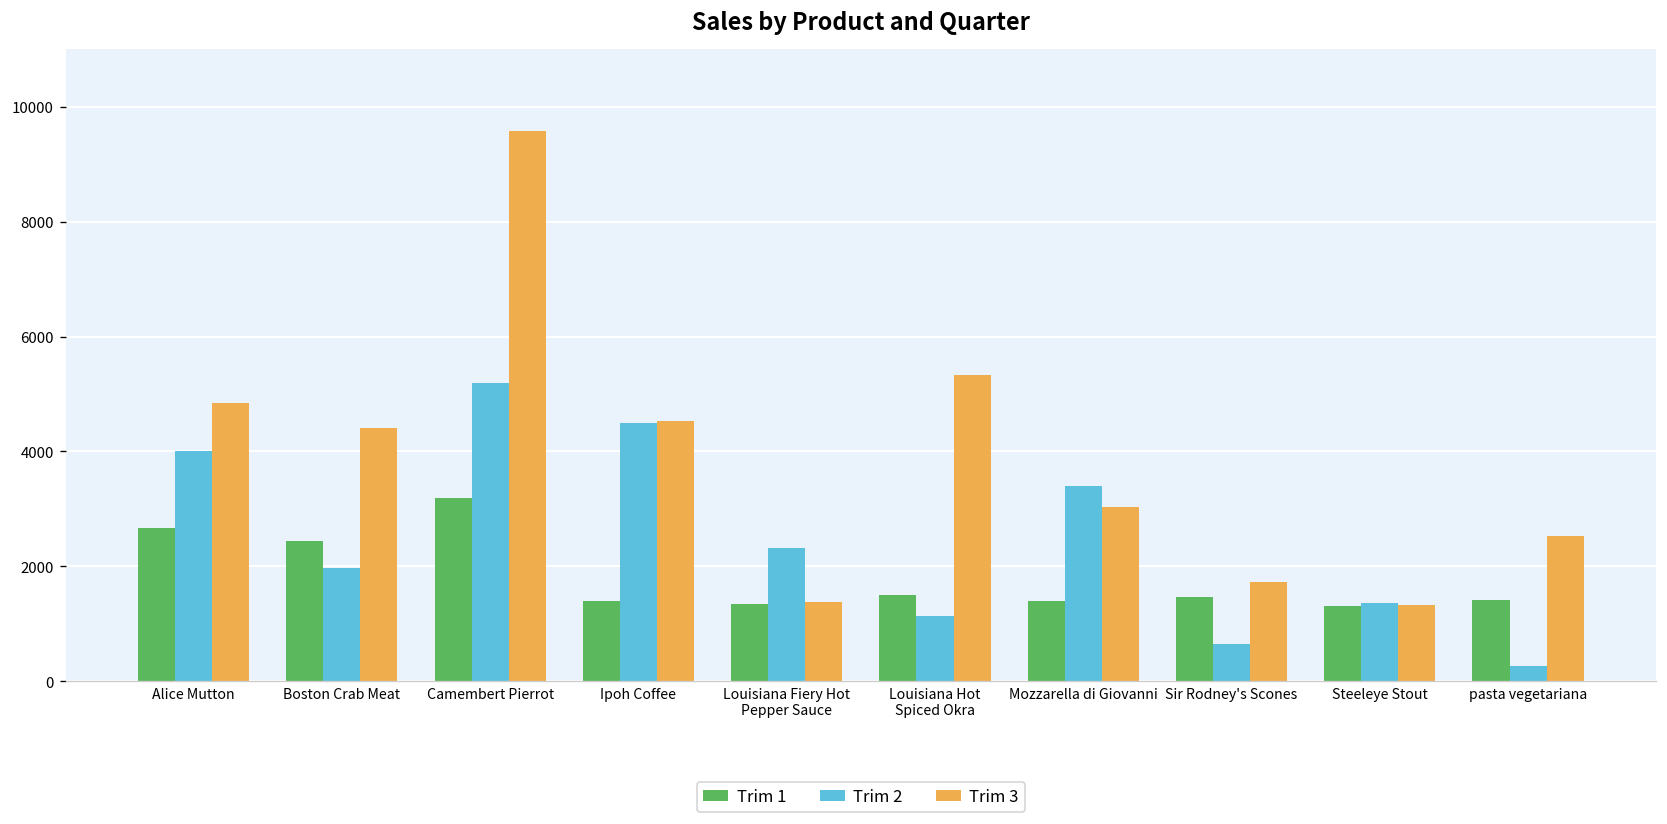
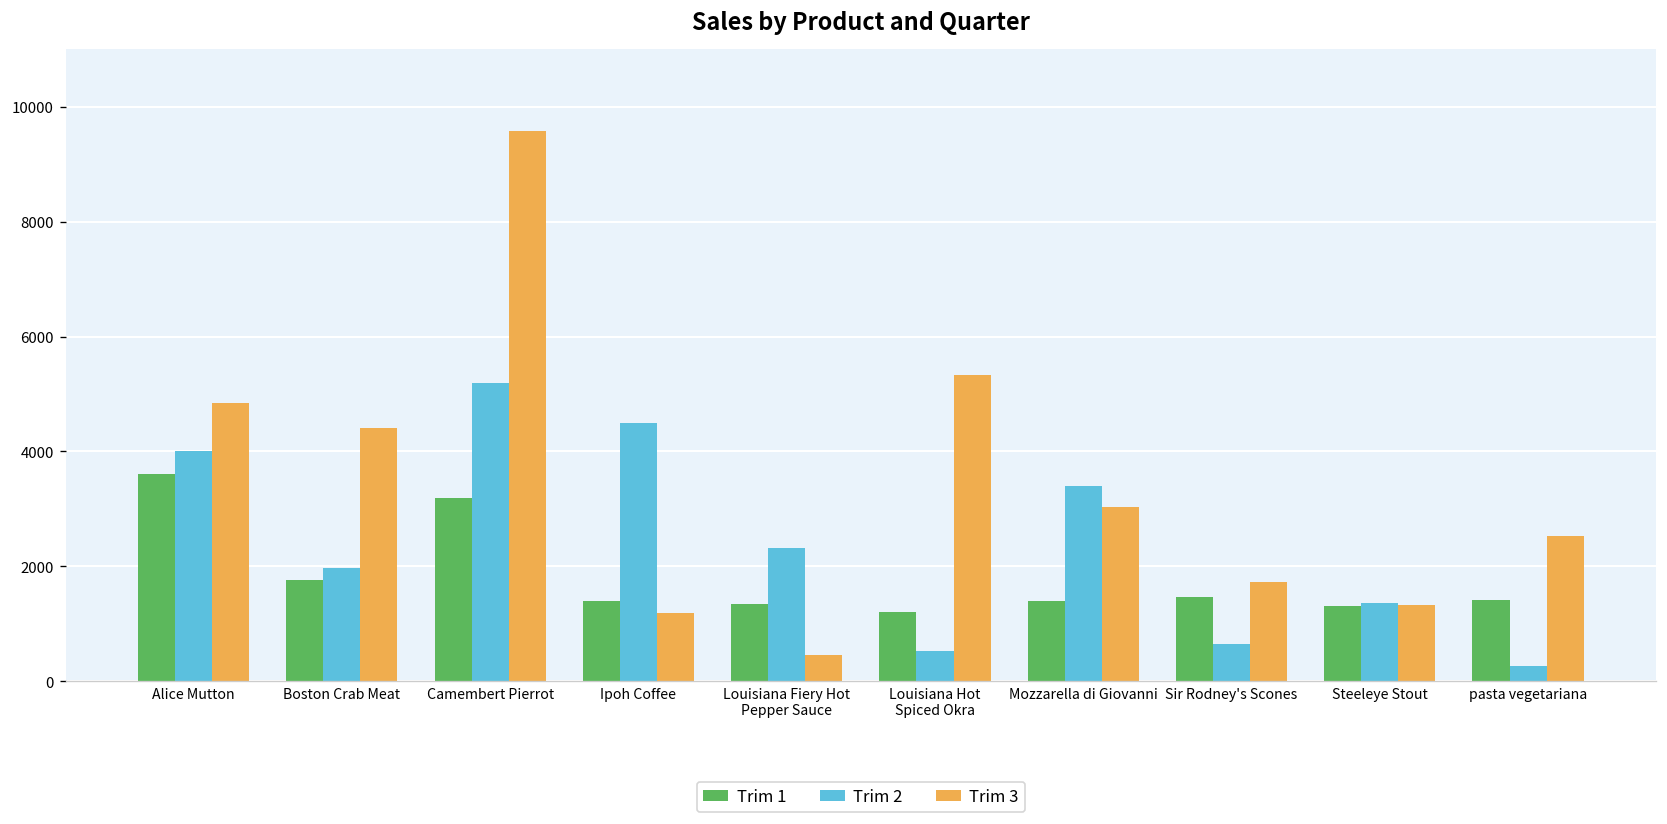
Trim 1, Alice Mutton: 2700 -> 3600
Trim 1, Boston Crab Meat: 2400 -> 1800
Trim 3, Ipoh Coffee: 4500 -> 1200
Trim 3, Louisiana Fiery Hot Pepper Sauce: 1400 -> 500
Trim 1, Louisiana Hot Spiced Okra: 1500 -> 1200
Trim 2, Louisiana Hot Spiced Okra: 1100 -> 500
